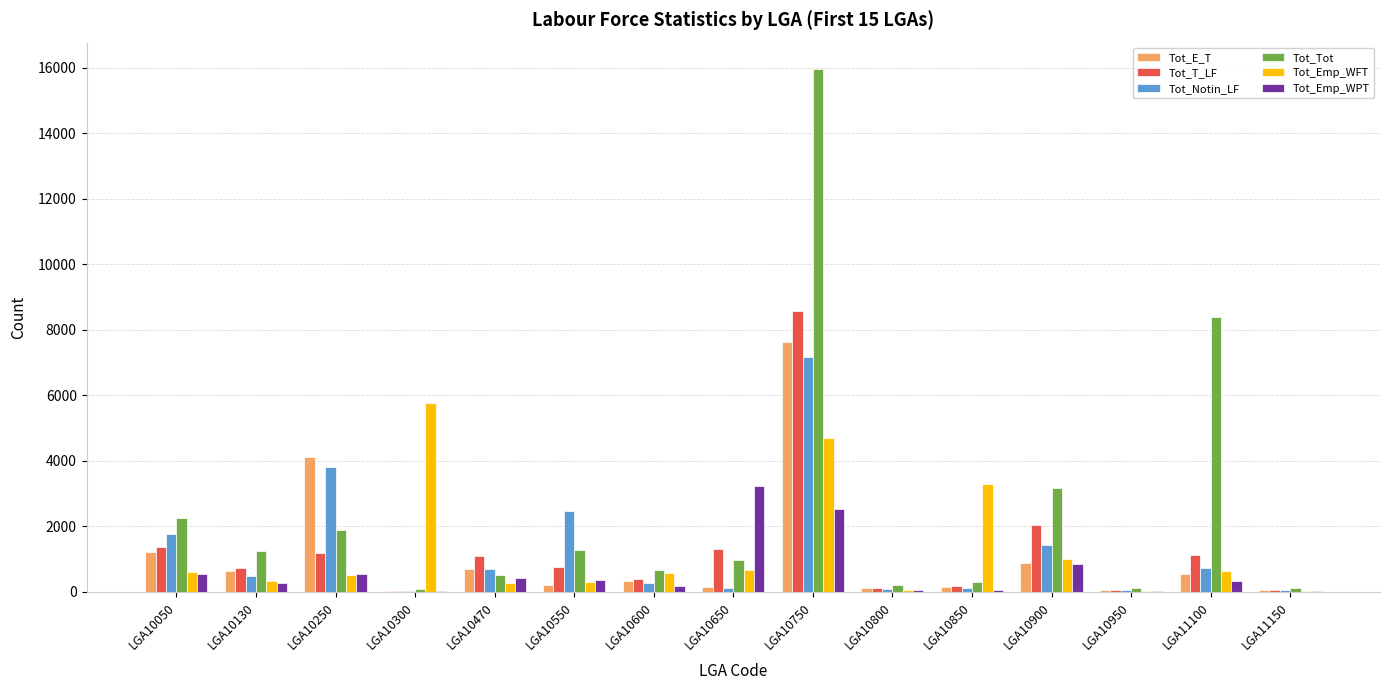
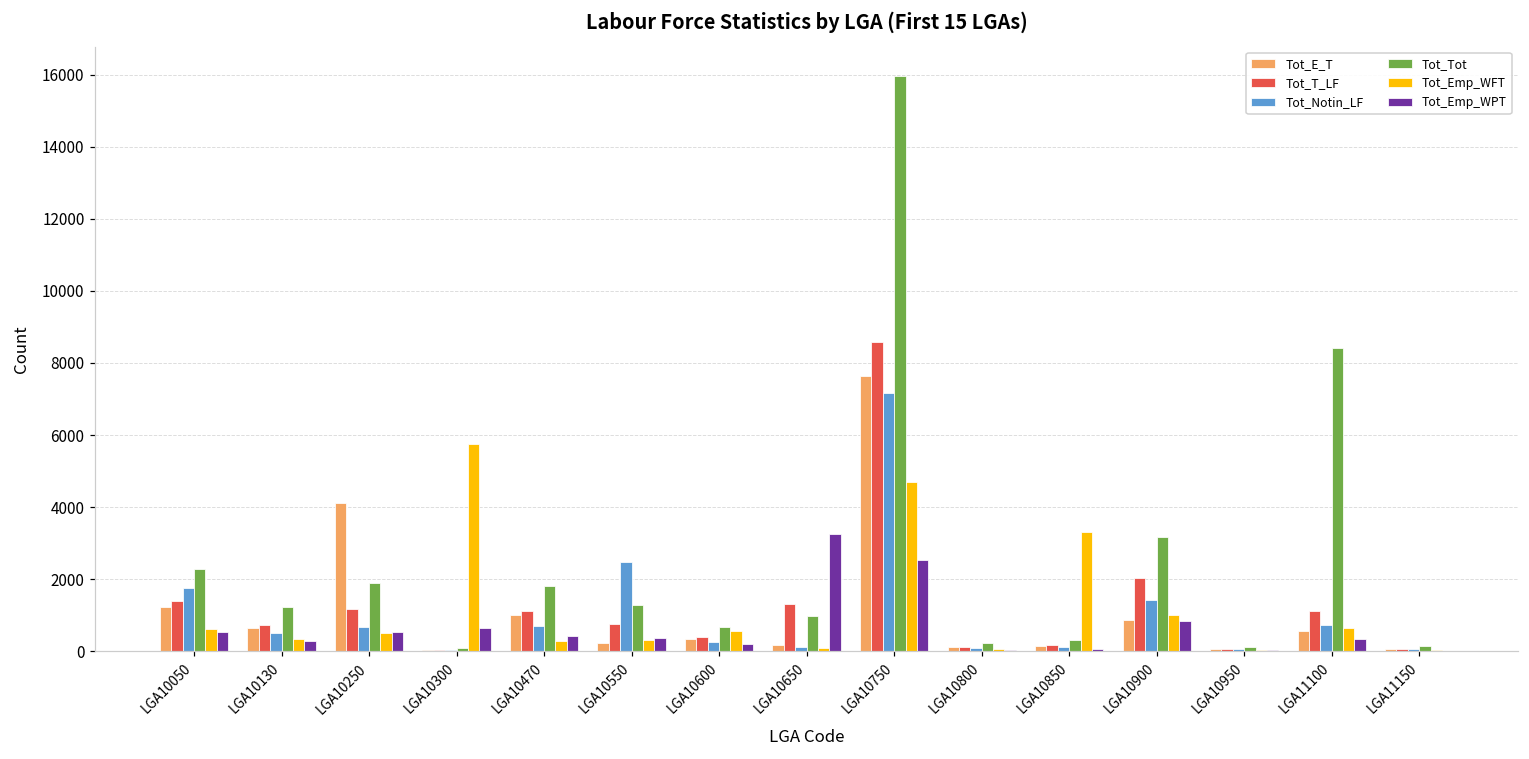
Tot_Notin_LF, LGA10250: 3800 -> 700
Tot_Emp_WPT, LGA10300: 0 -> 600
Tot_E_T, LGA10470: 700 -> 1000
Tot_Tot, LGA10470: 500 -> 1800
Tot_Emp_WFT, LGA10650: 700 -> 100
